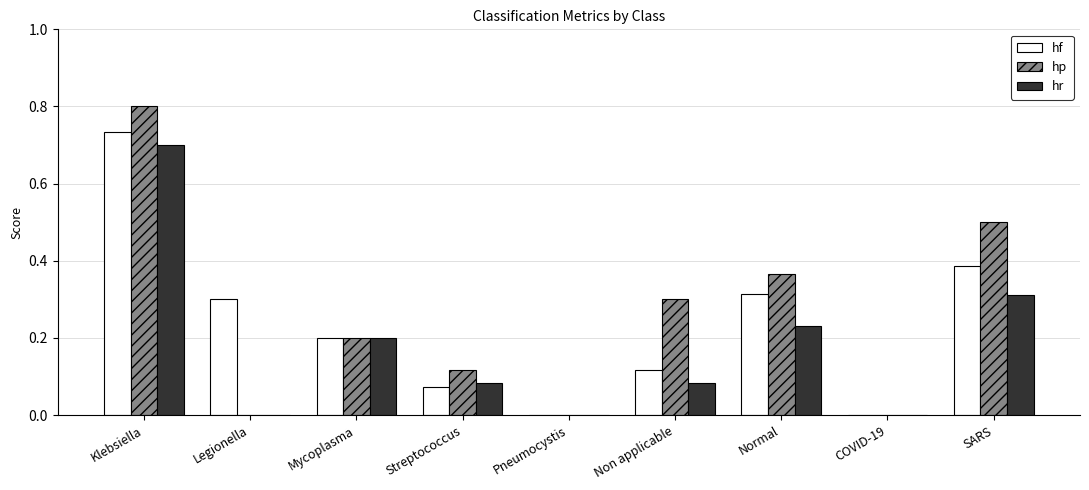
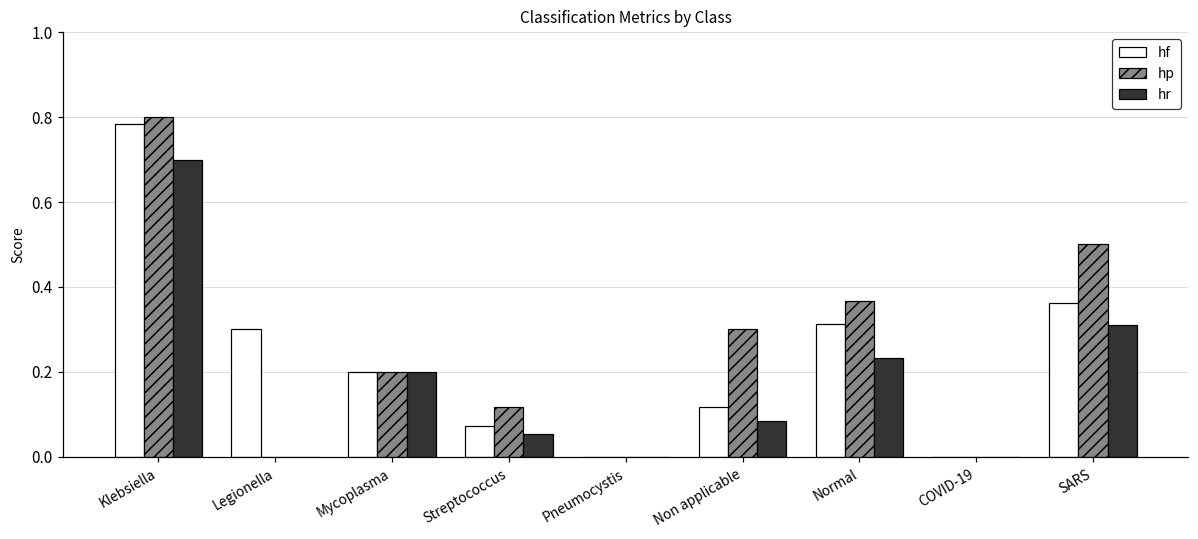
hf, Klebsiella: 0.73 -> 0.78
hr, Streptococcus: 0.08 -> 0.05
hf, SARS: 0.39 -> 0.36
